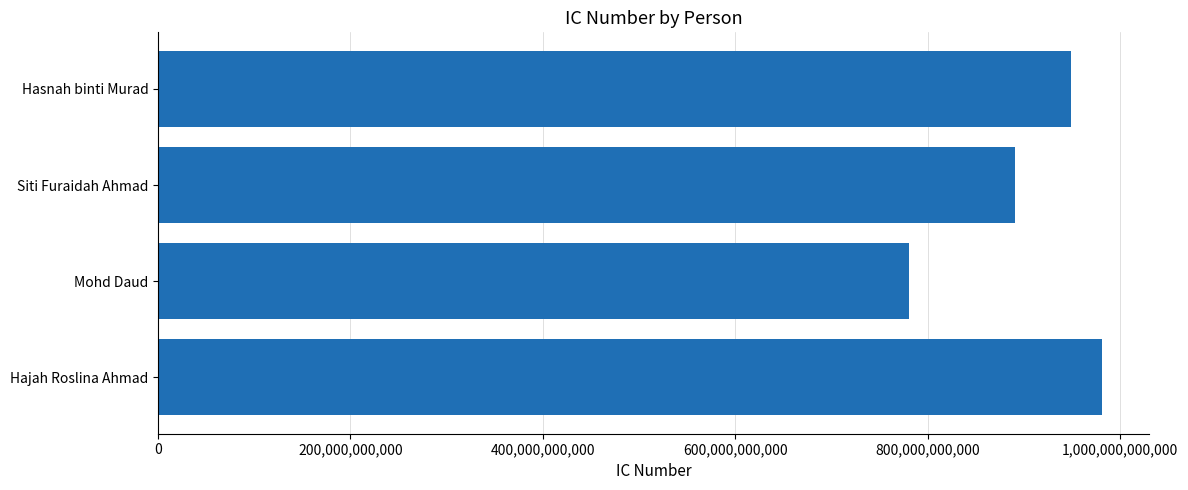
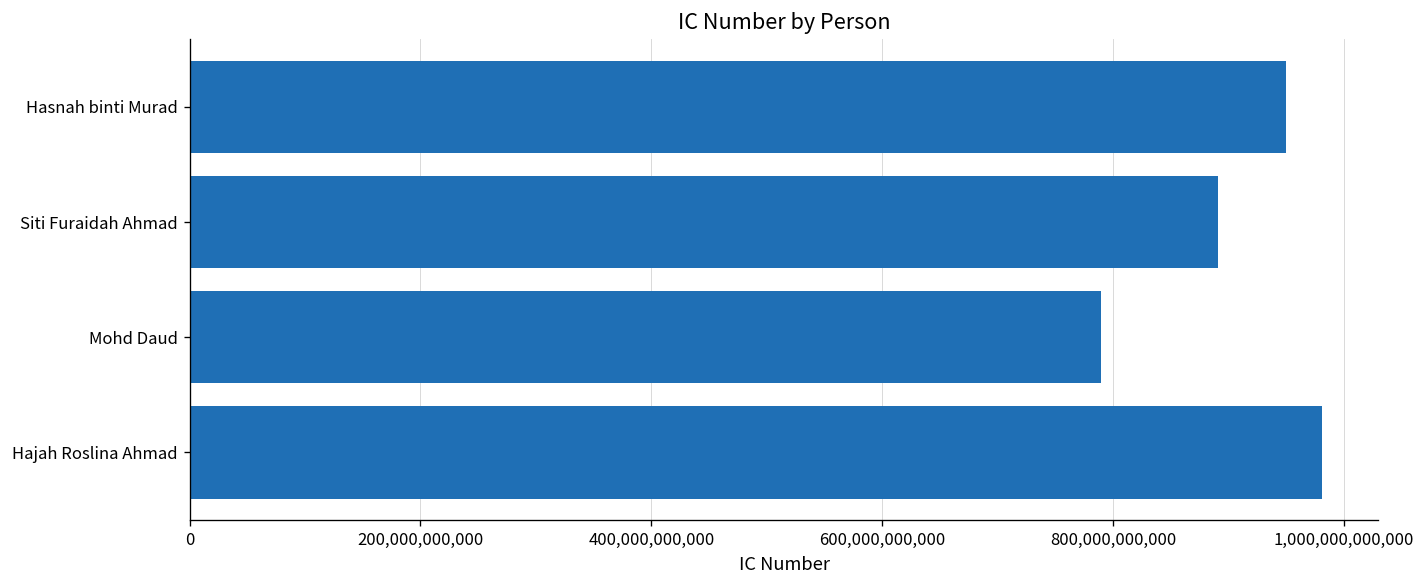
Mohd Daud: 780,000,000,000 -> 790,000,000,000
